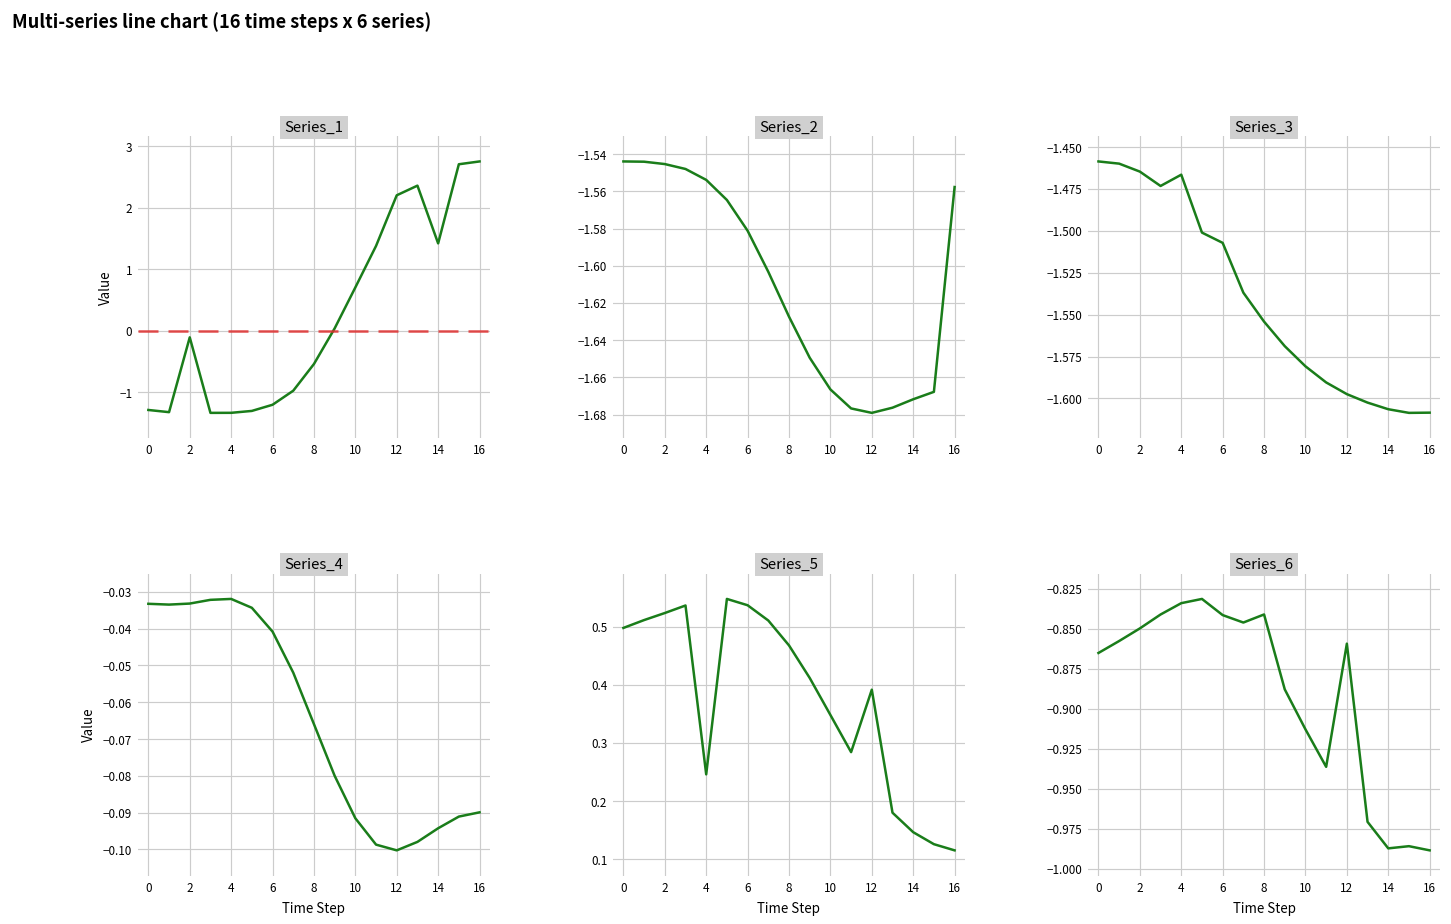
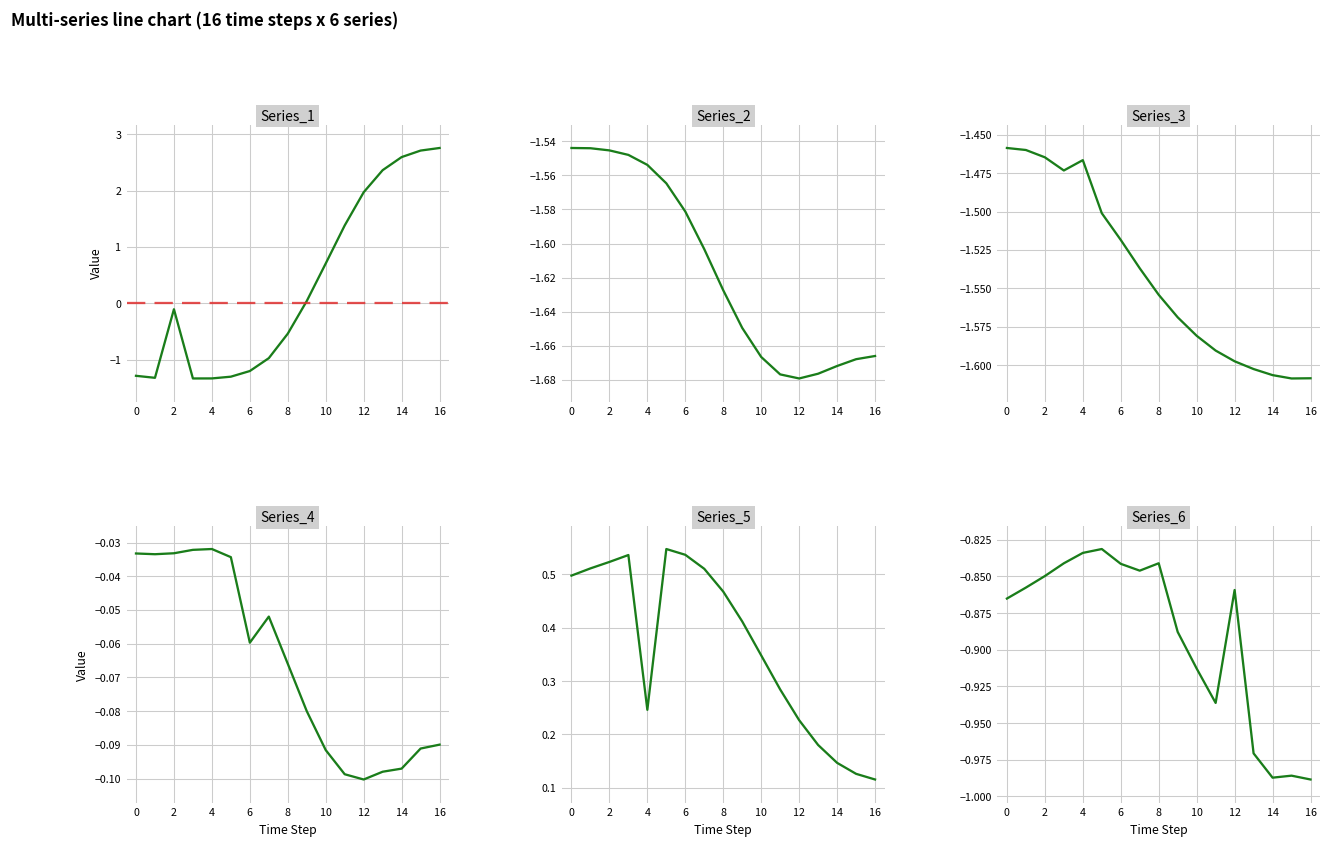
Series_1, 12: 2.2 -> 2.0
Series_1, 14: 1.4 -> 2.6
Series_2, 16: -1.558 -> -1.666
Series_3, 6: -1.507 -> -1.518
Series_4, 6: -0.041 -> -0.060
Series_4, 14: -0.094 -> -0.097
Series_5, 12: 0.39 -> 0.23
